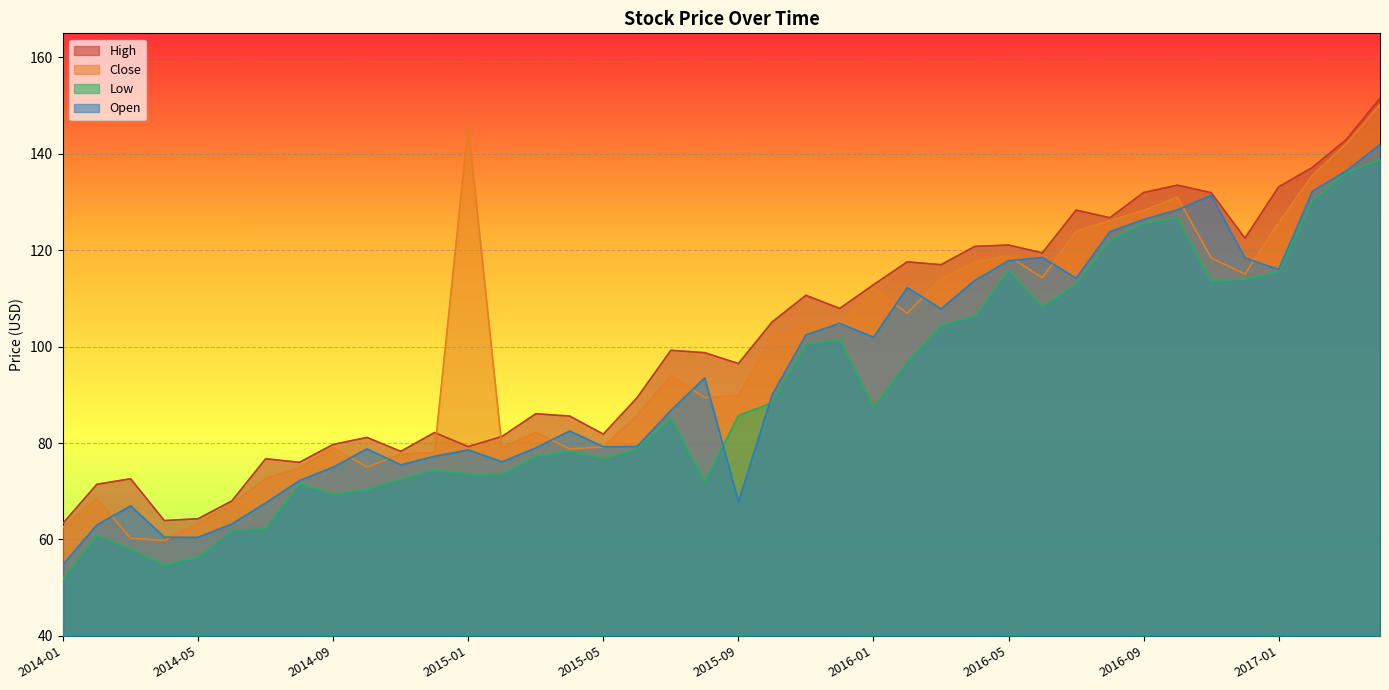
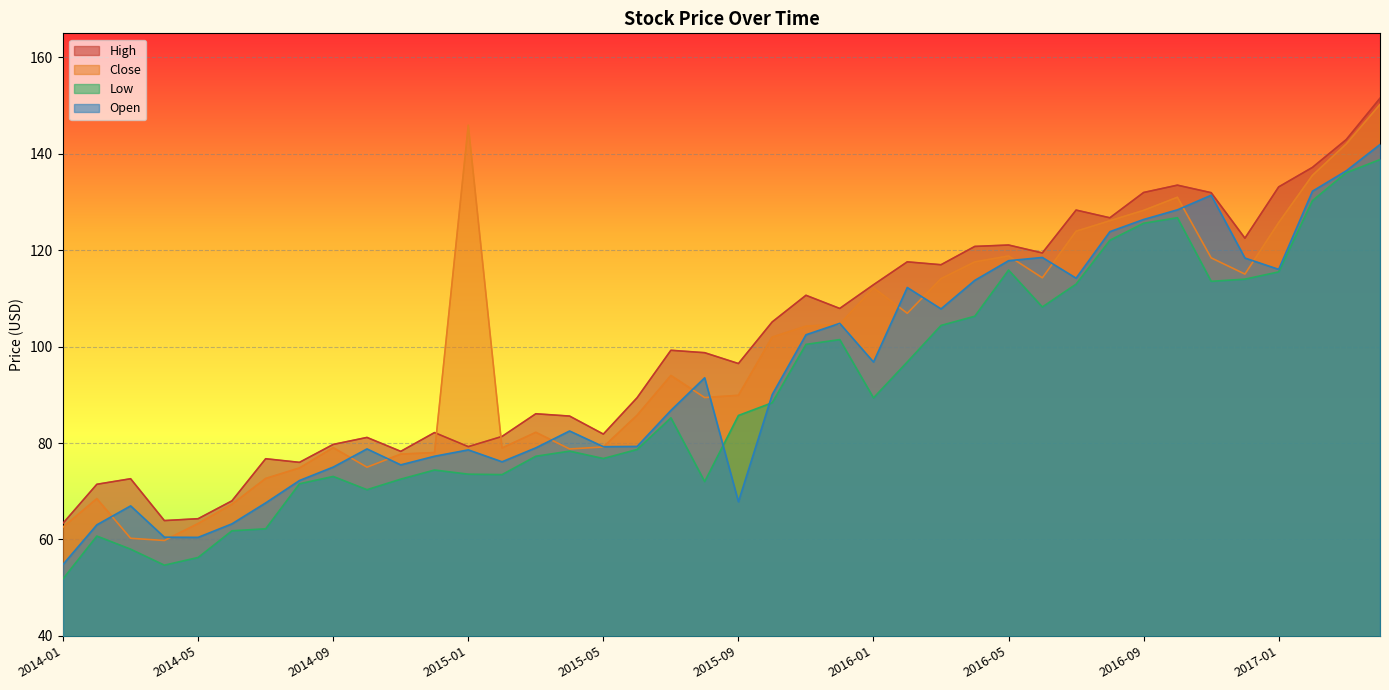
Low, 2014-09: 69 -> 73
Low, 2016-01: 87 -> 89
Open, 2016-01: 102 -> 97
